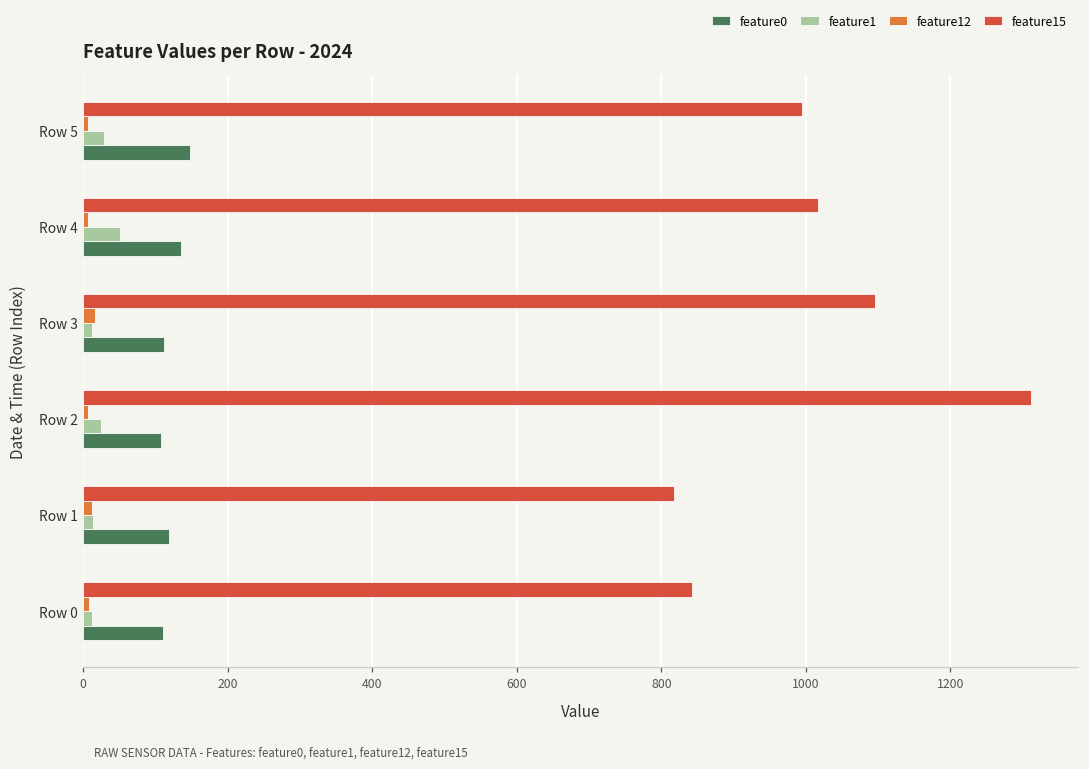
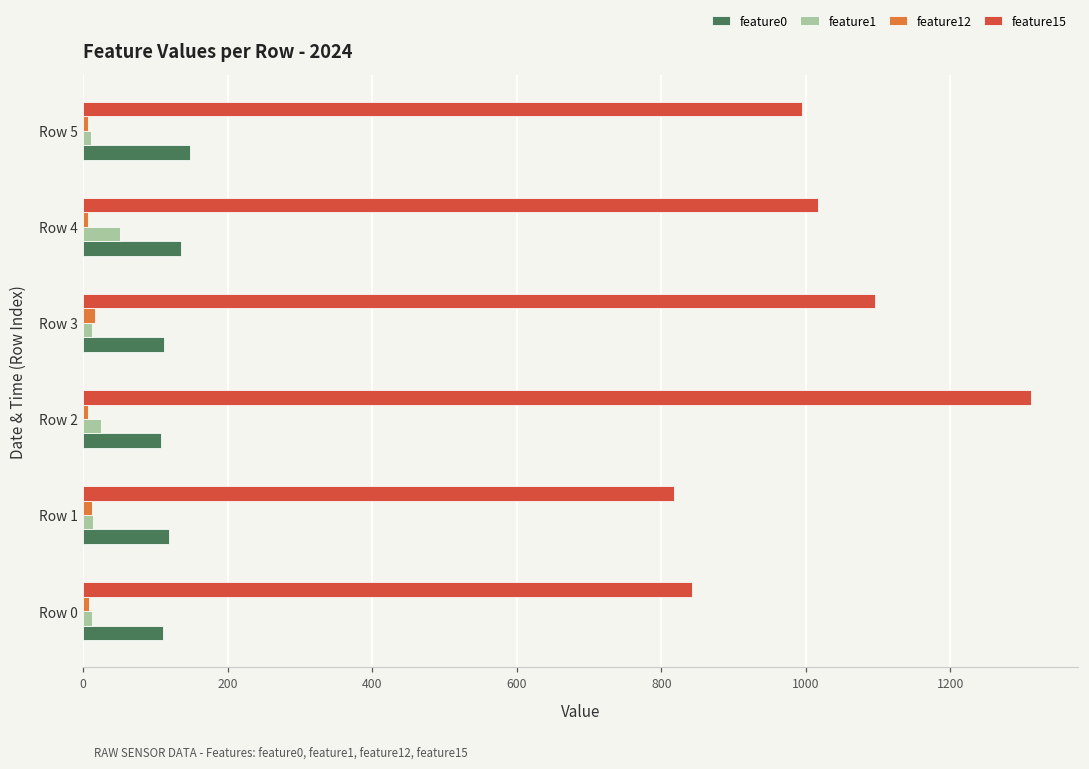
feature1, Row 5: 30 -> 10
